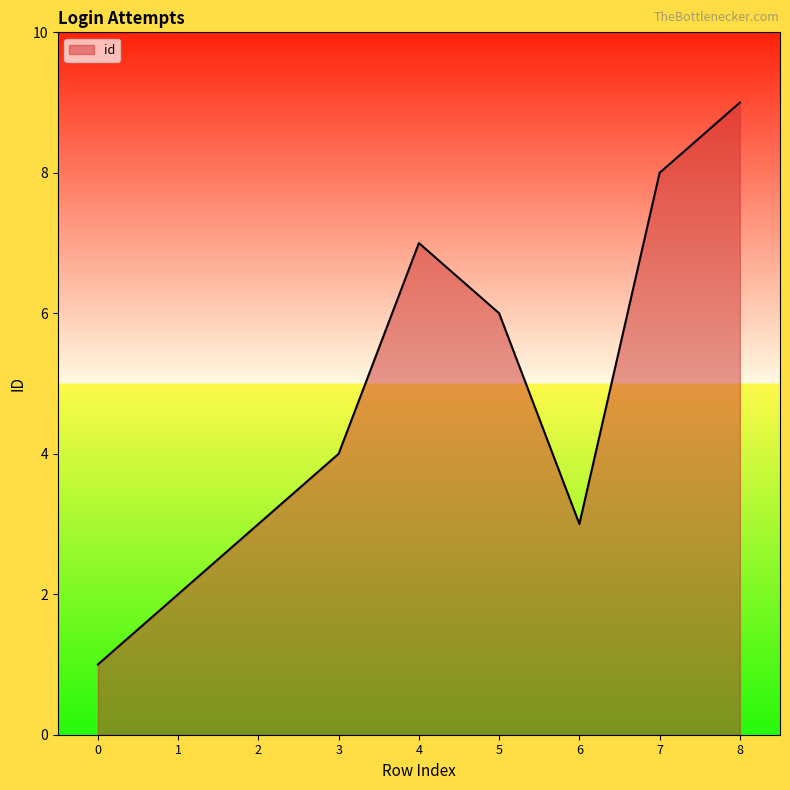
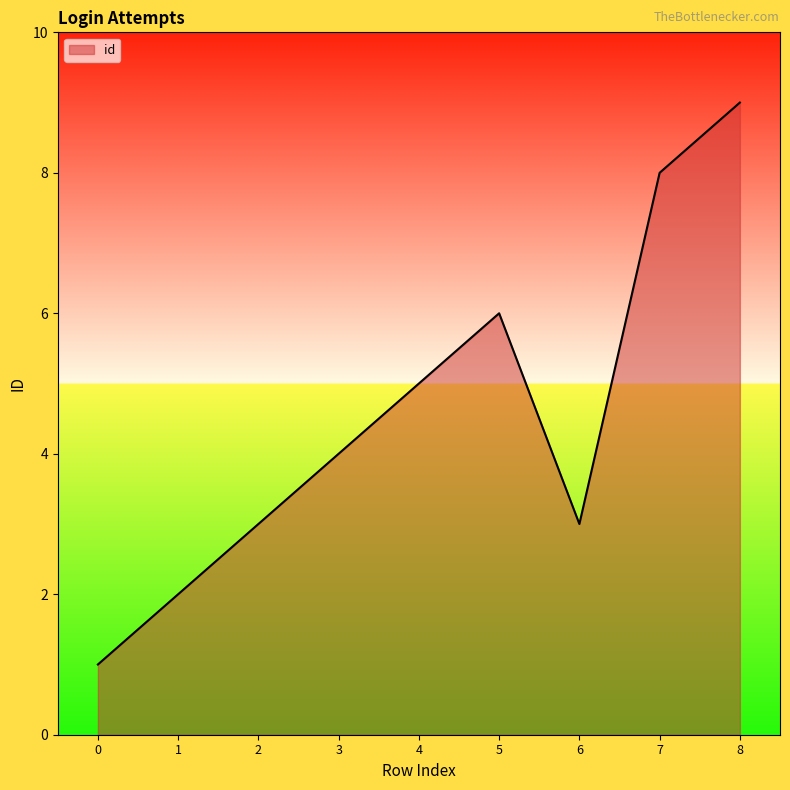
4: 7 -> 5
